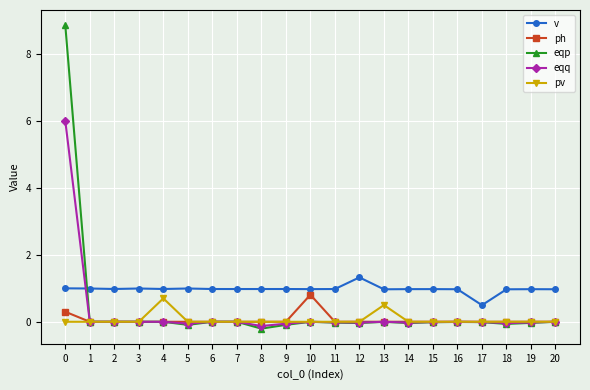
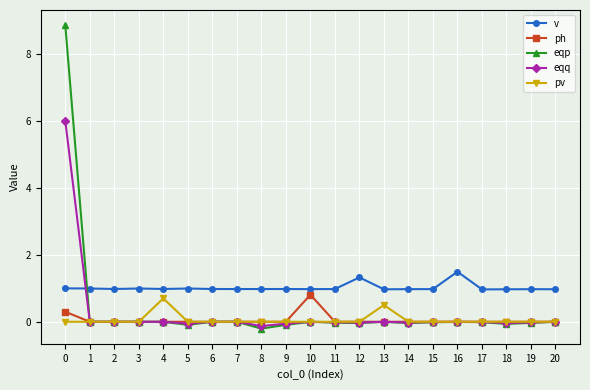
v, 16: 1.0 -> 1.5
v, 17: 0.5 -> 1.0
